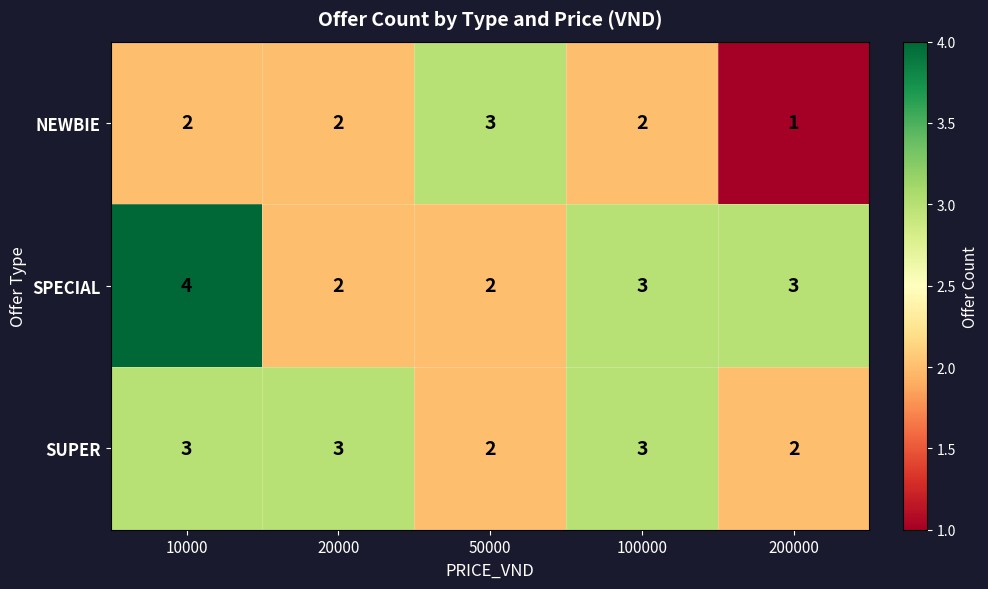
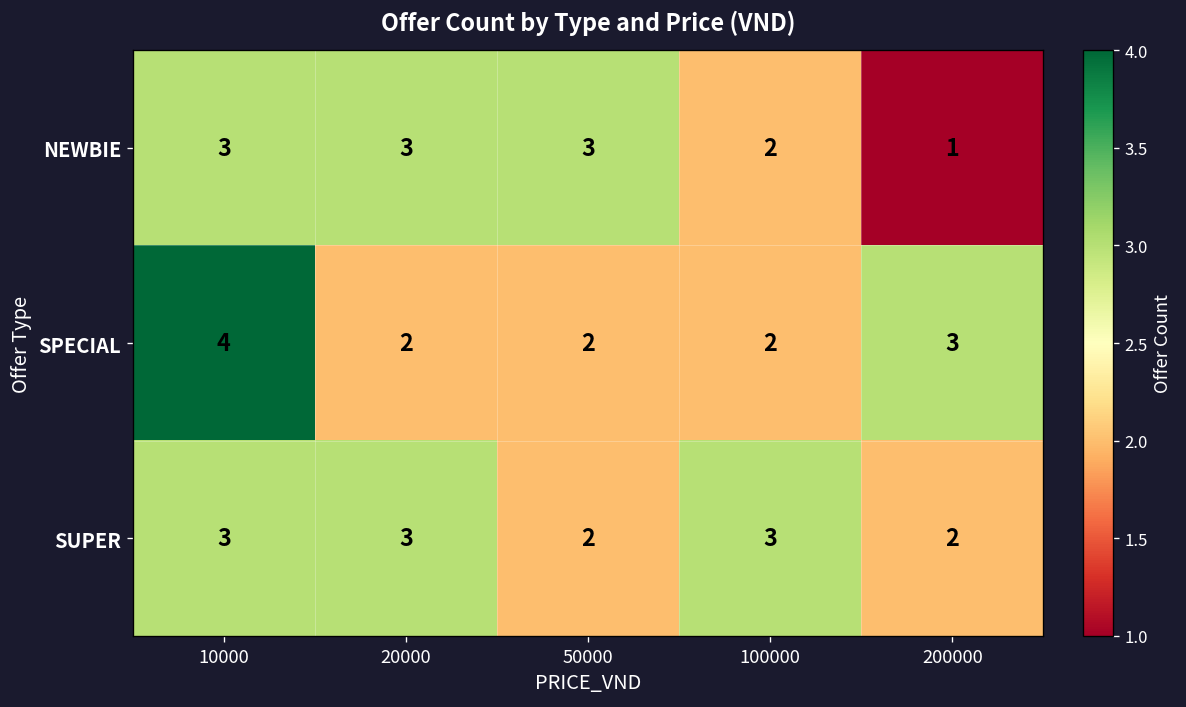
NEWBIE, 10000: 2 -> 3
NEWBIE, 20000: 2 -> 3
SPECIAL, 100000: 3 -> 2
